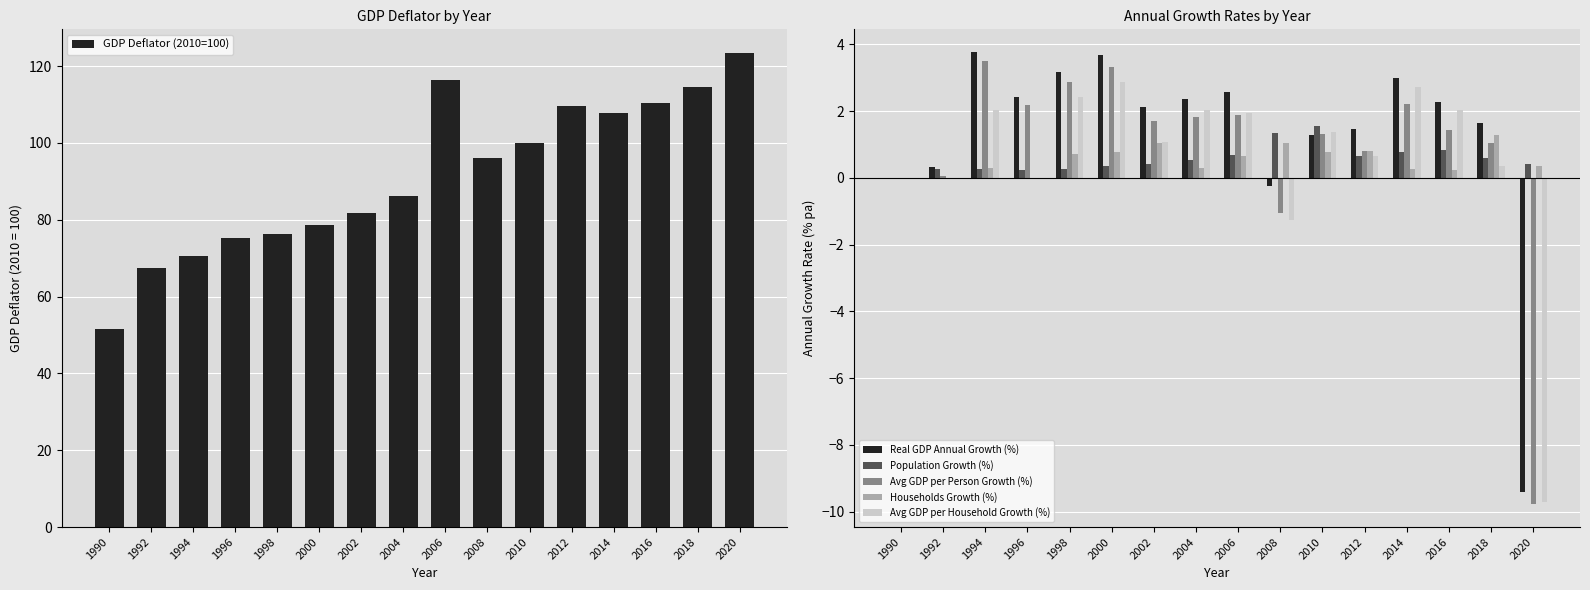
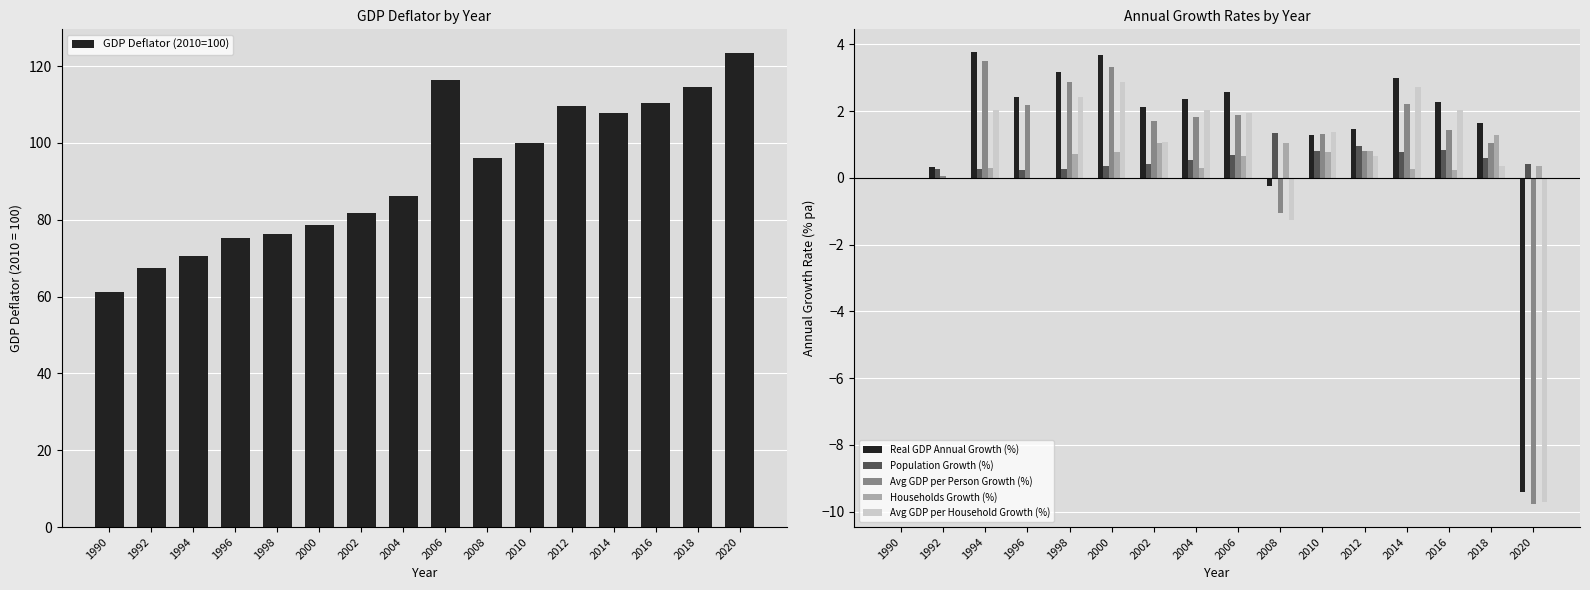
GDP Deflator by Year, 1990: 51 -> 61
Annual Growth Rates by Year, Population Growth (%), 2010: 1.6 -> 0.8
Annual Growth Rates by Year, Population Growth (%), 2012: 0.7 -> 0.9
